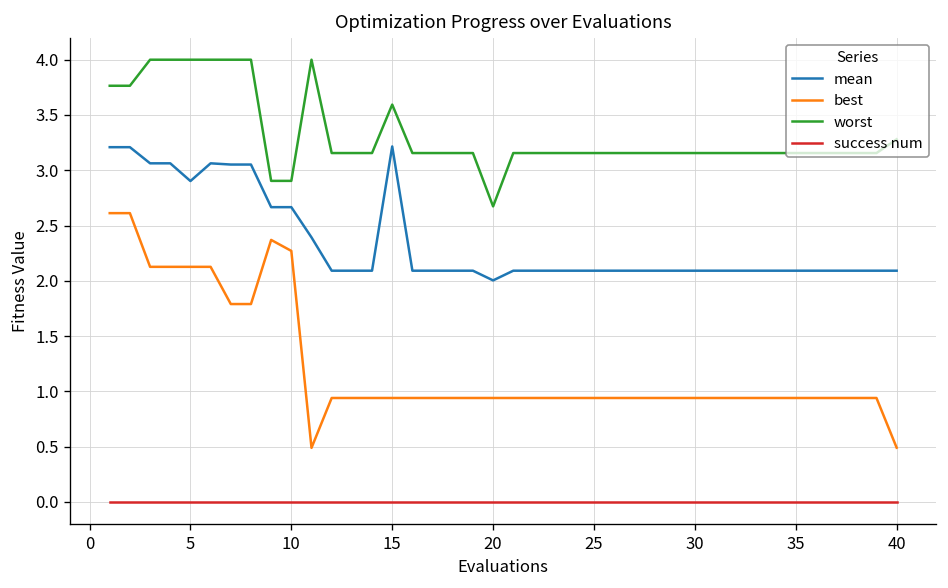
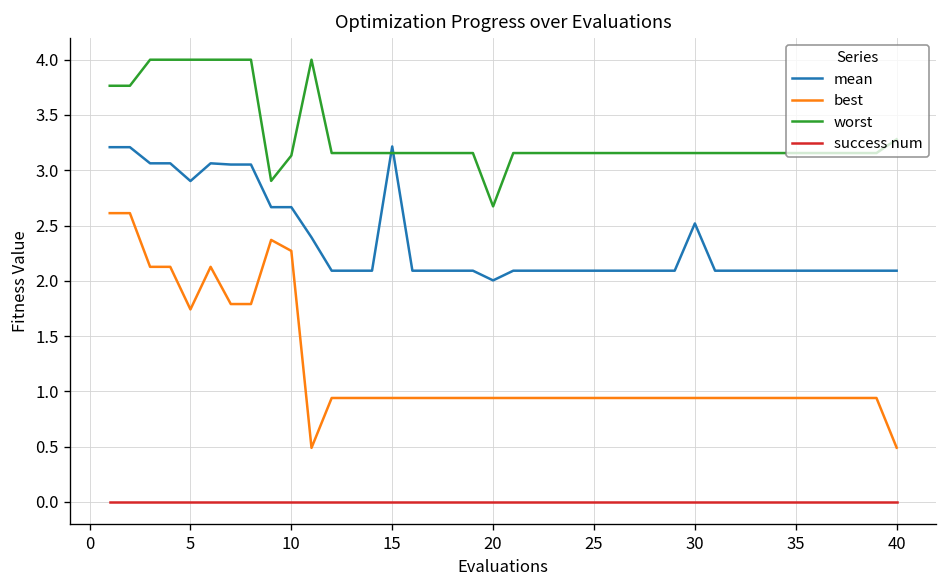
best, 5: 2.1 -> 1.7
worst, 10: 2.9 -> 3.1
worst, 15: 3.6 -> 3.2
mean, 30: 2.1 -> 2.5
